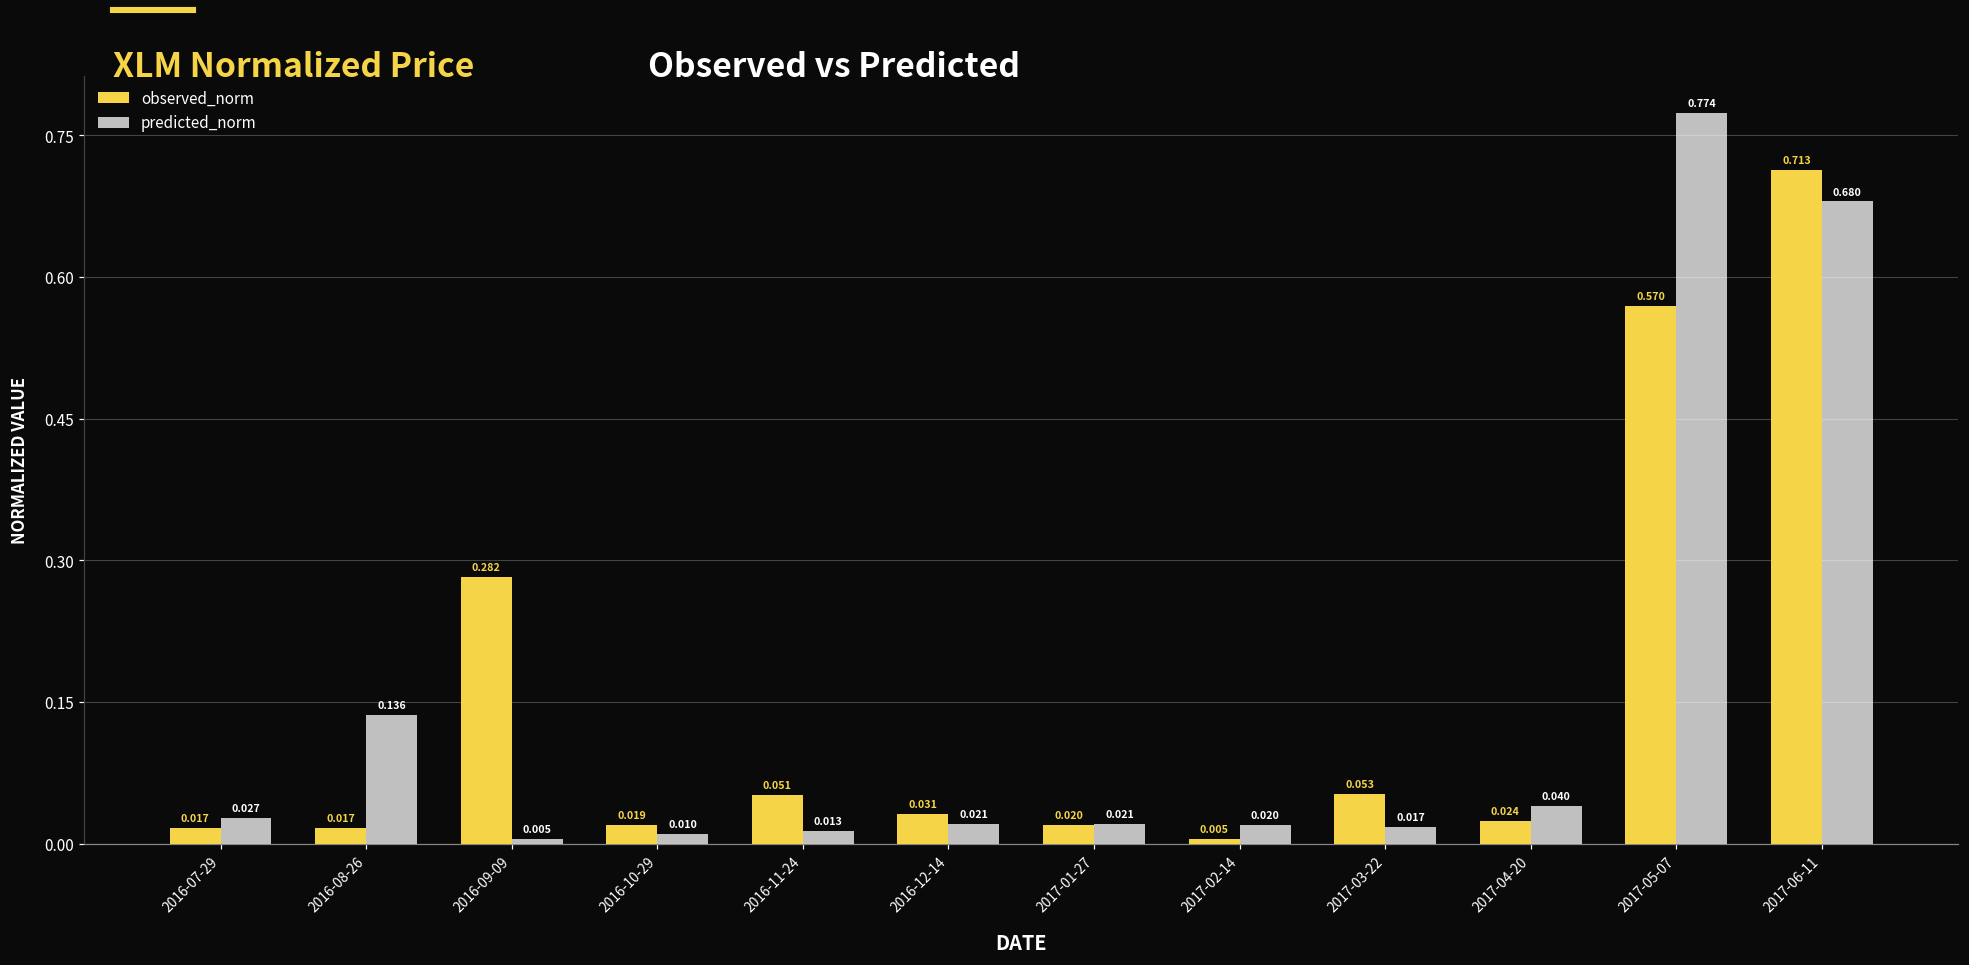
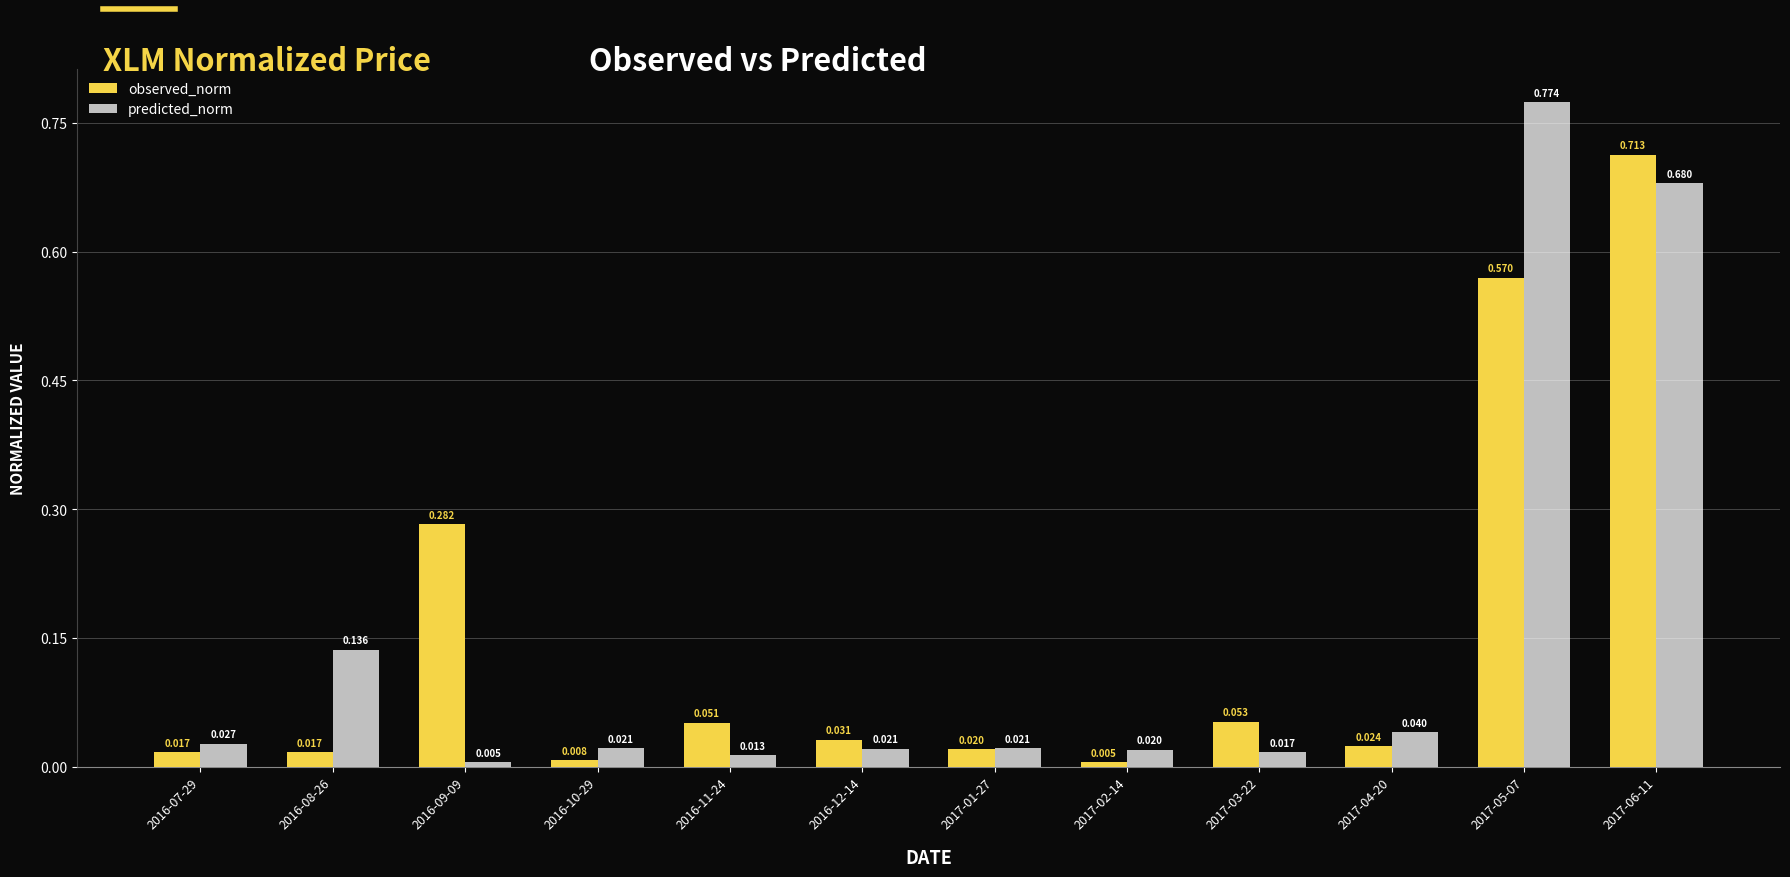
observed_norm, 2016-10-29: 0.019 -> 0.008
predicted_norm, 2016-10-29: 0.010 -> 0.021
